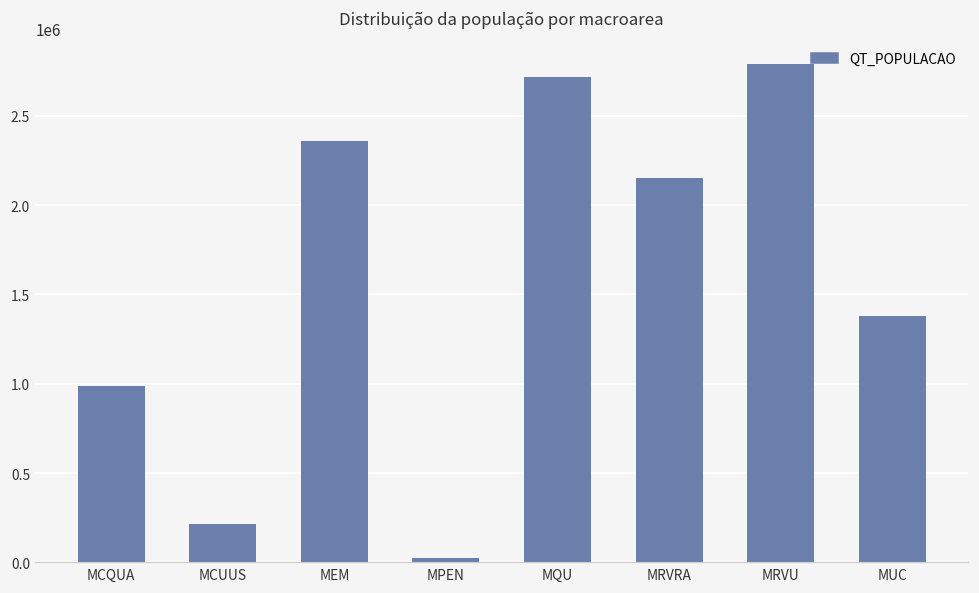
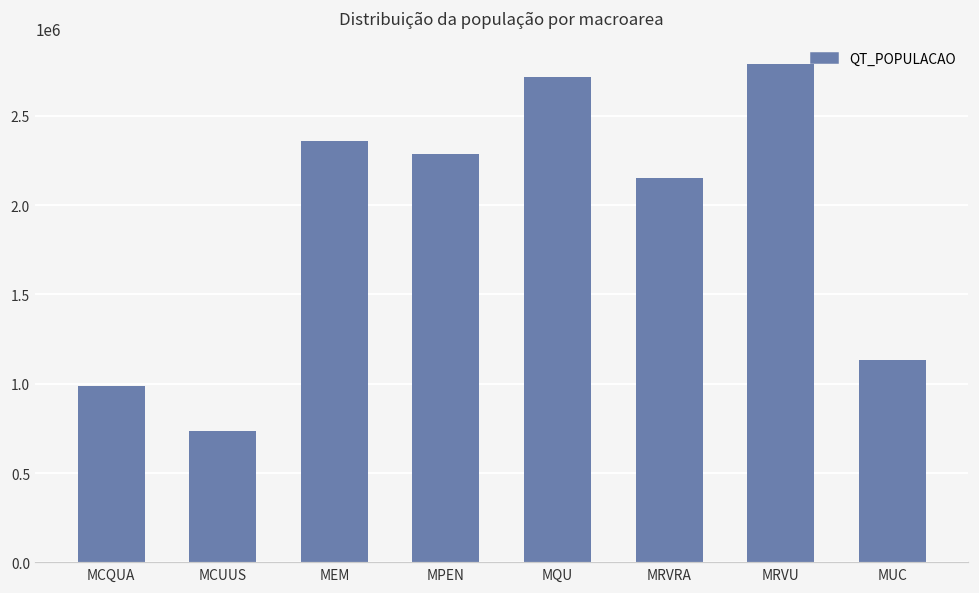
MCUUS: 210000 -> 740000
MPEN: 20000 -> 2290000
MUC: 1380000 -> 1130000
